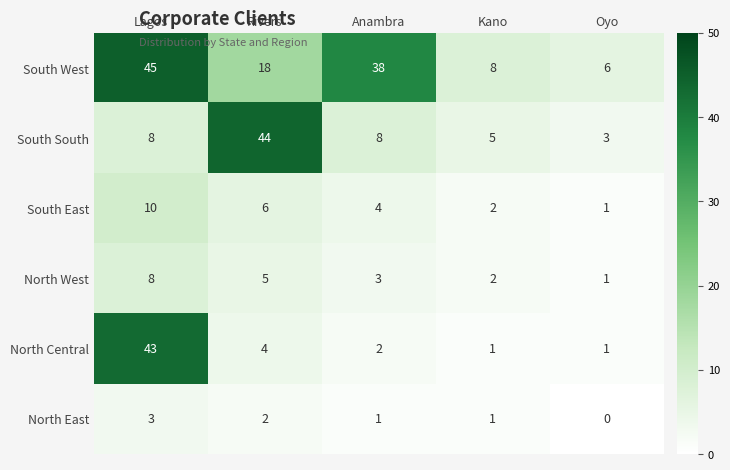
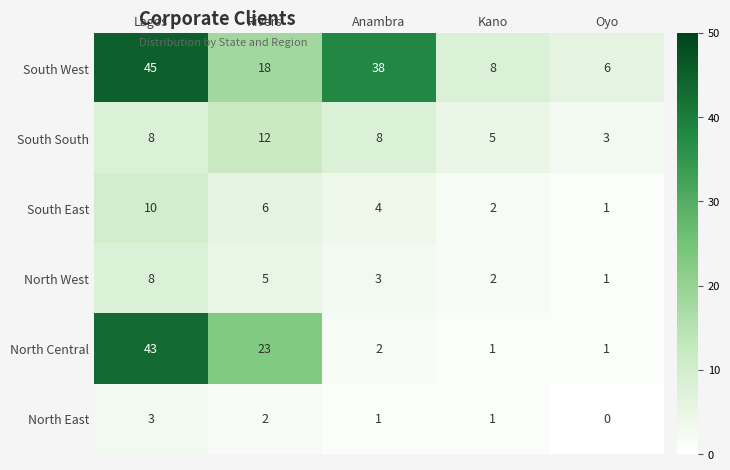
South South, Rivers: 44 -> 12
North Central, Rivers: 4 -> 23
